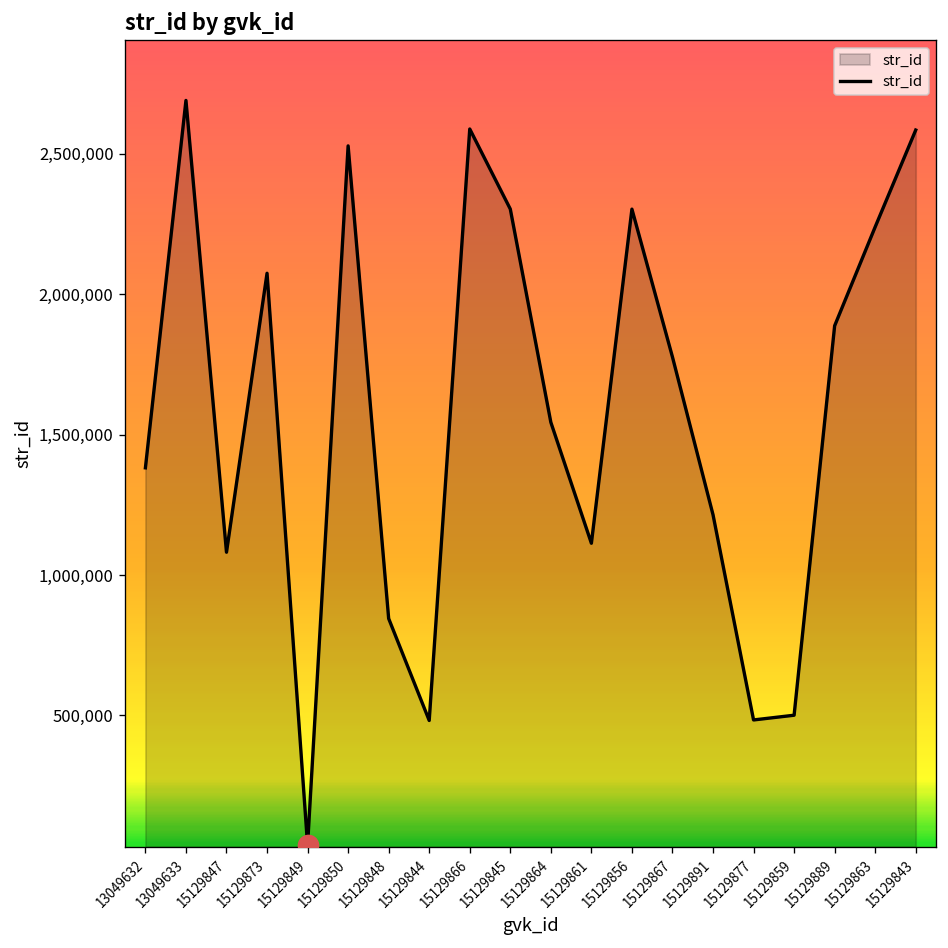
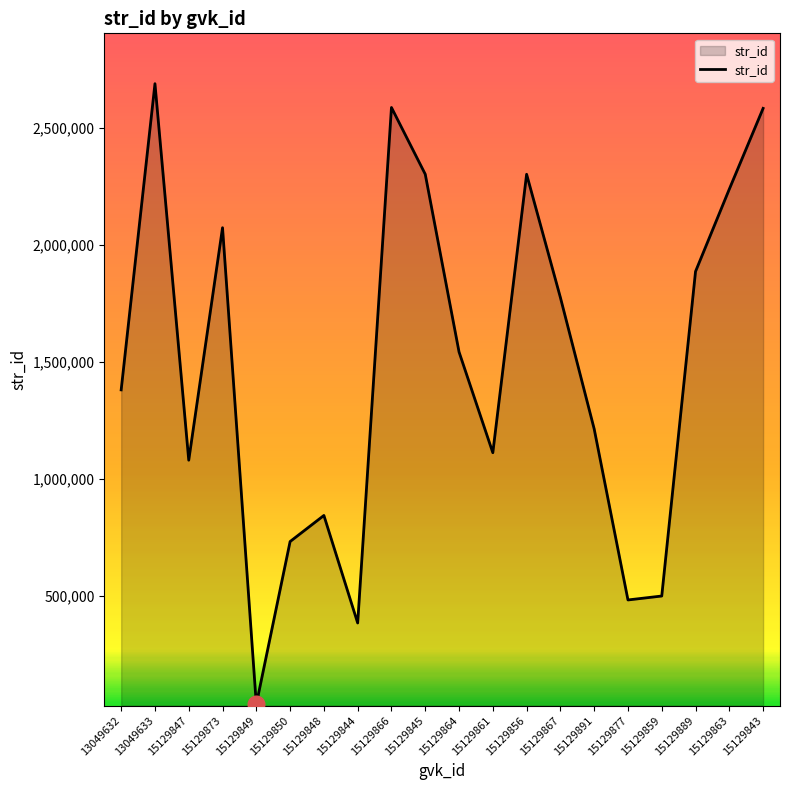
str_id, 15129850: 2,530,000 -> 730,000
str_id, 15129844: 480,000 -> 390,000
